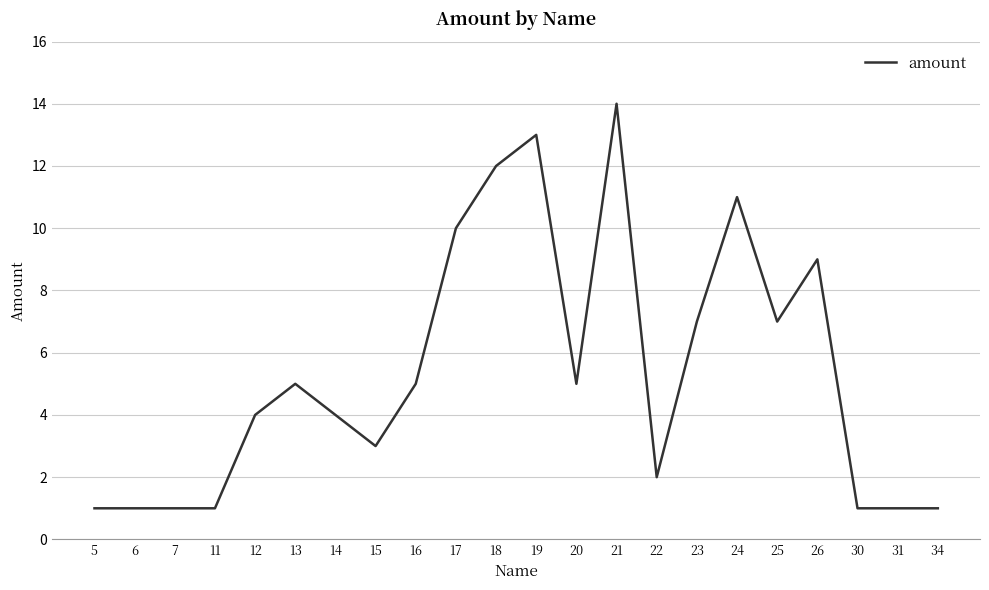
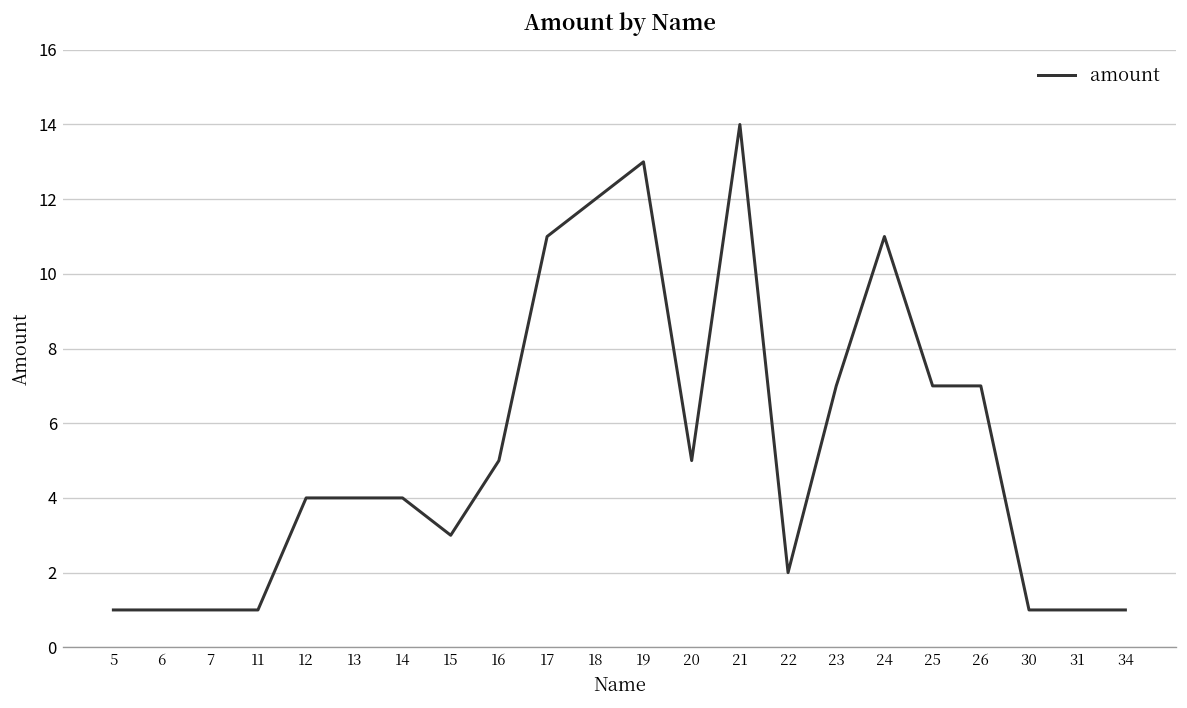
13: 5 -> 4
17: 10 -> 11
26: 9 -> 7
